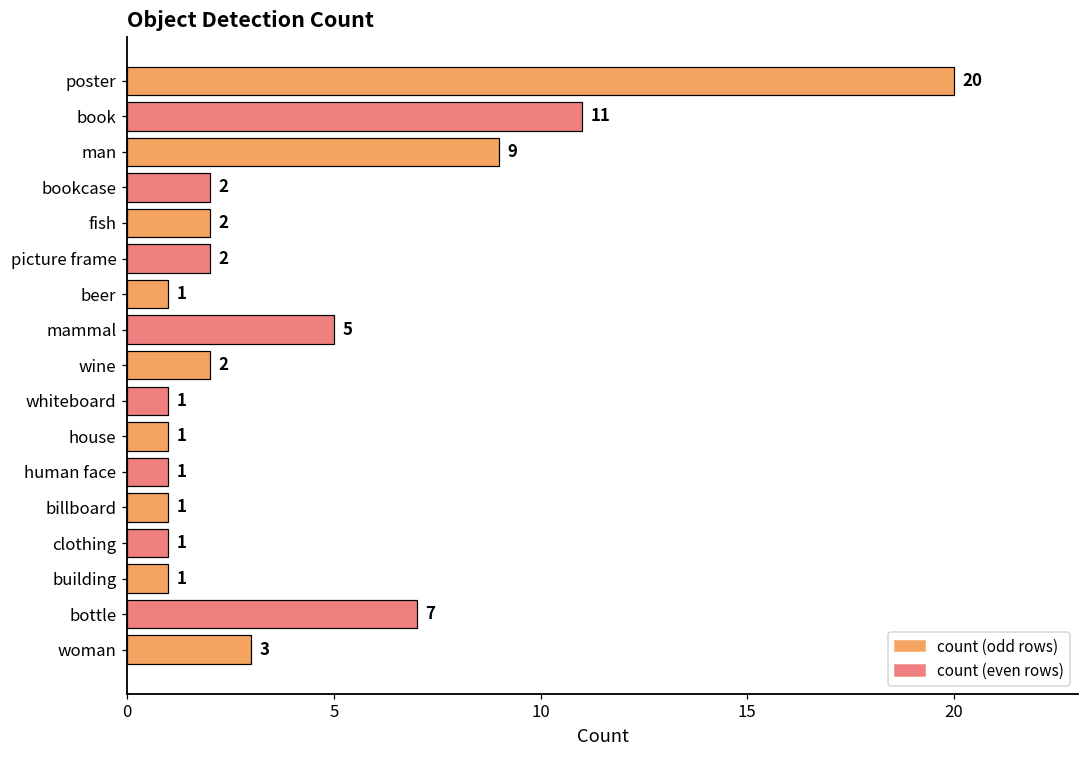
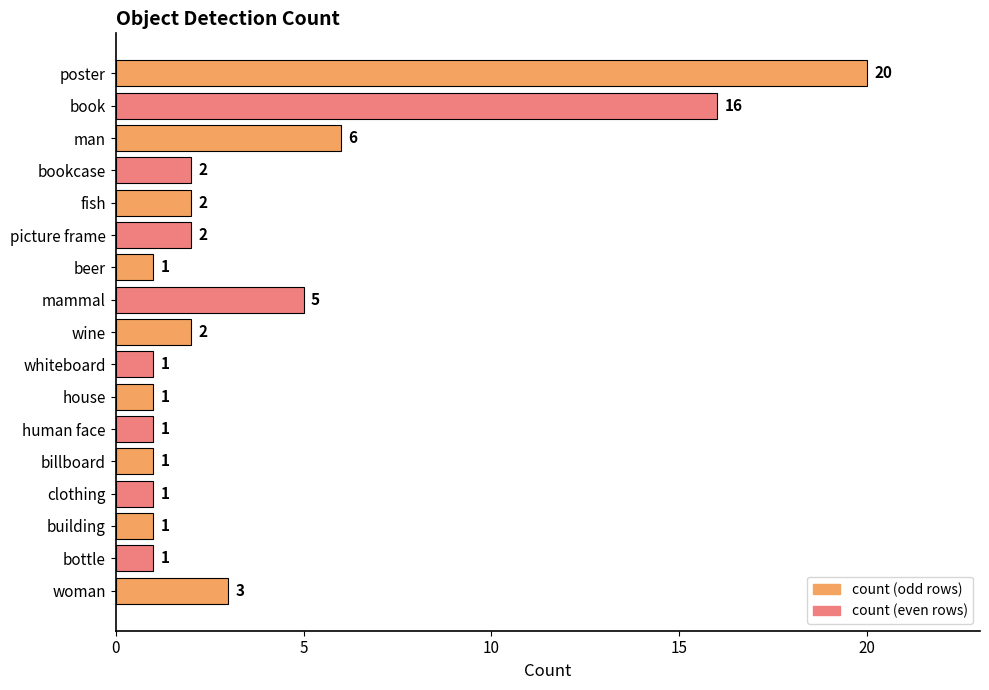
book: 11 -> 16
man: 9 -> 6
bottle: 7 -> 1
